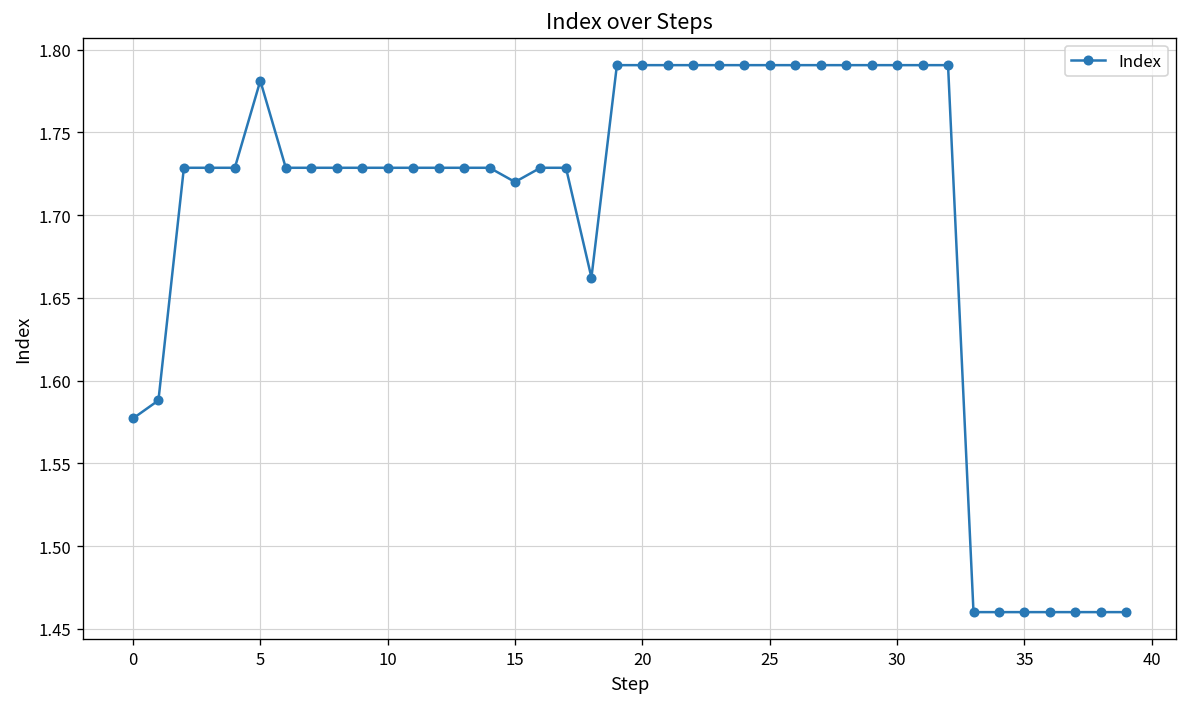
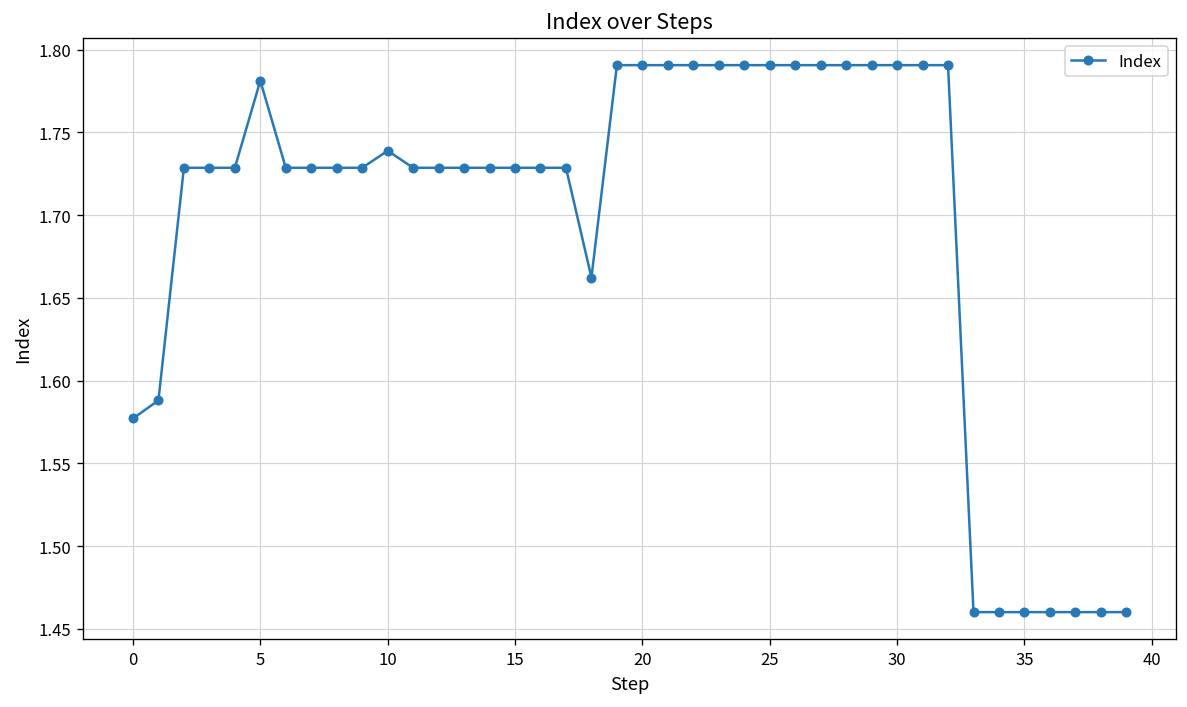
10: 1.729 -> 1.739
15: 1.720 -> 1.729
